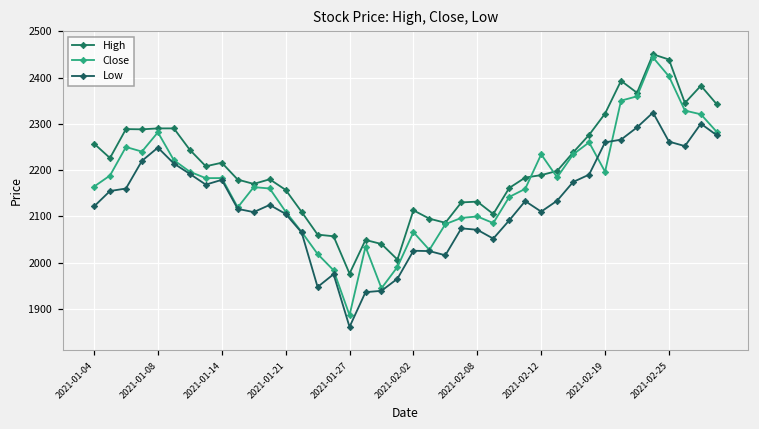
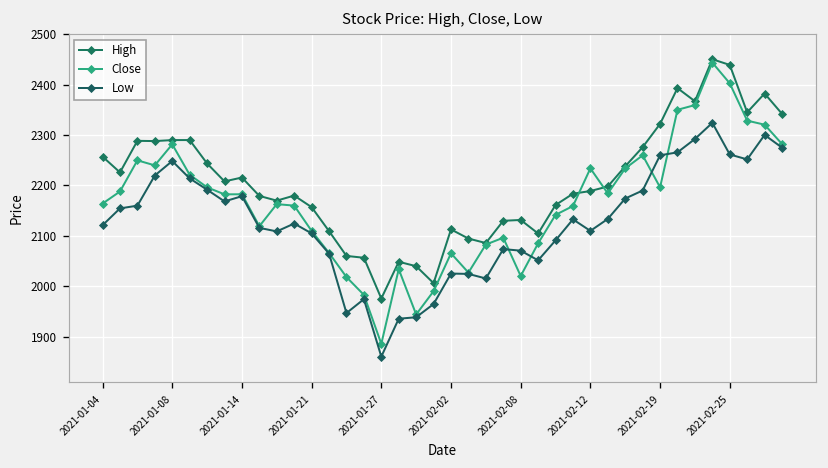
Close, 2021-02-08: 2100 -> 2020
